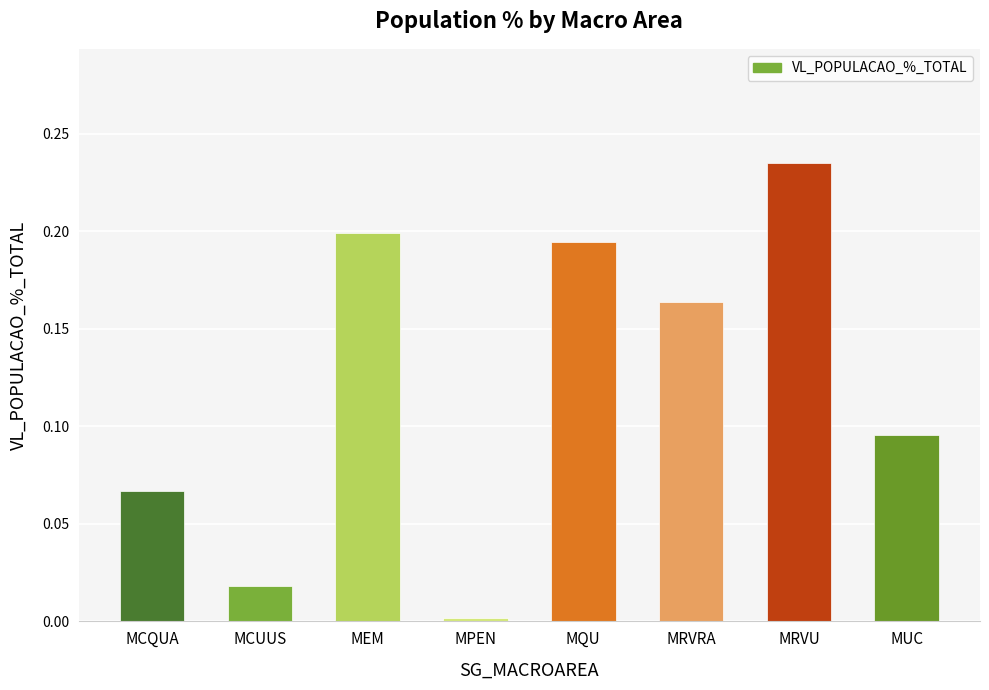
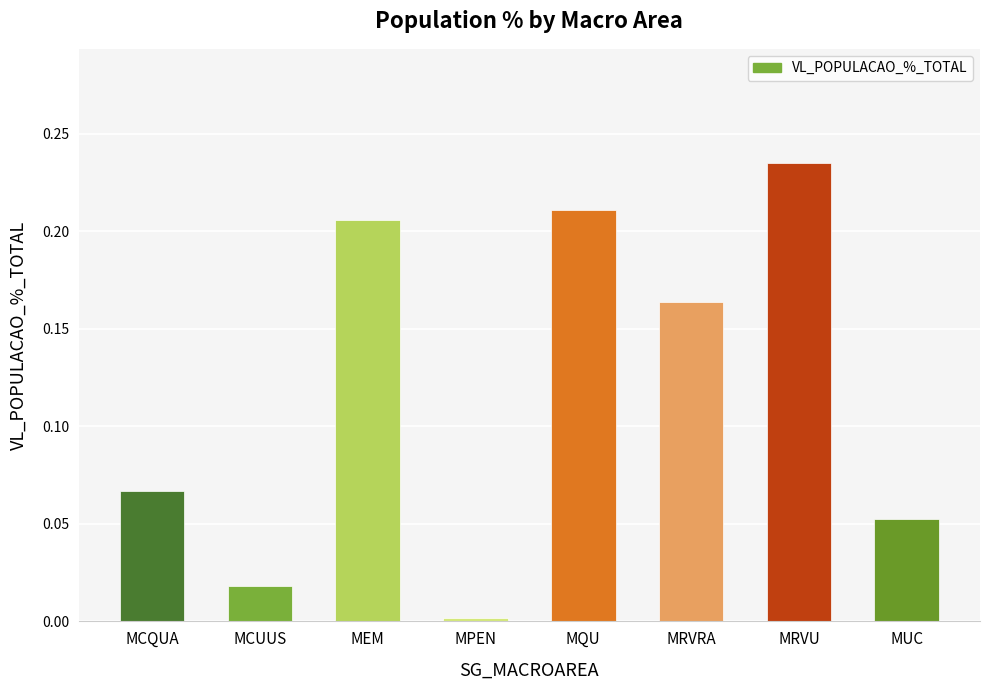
MEM: 0.199 -> 0.206
MQU: 0.194 -> 0.211
MUC: 0.096 -> 0.052
